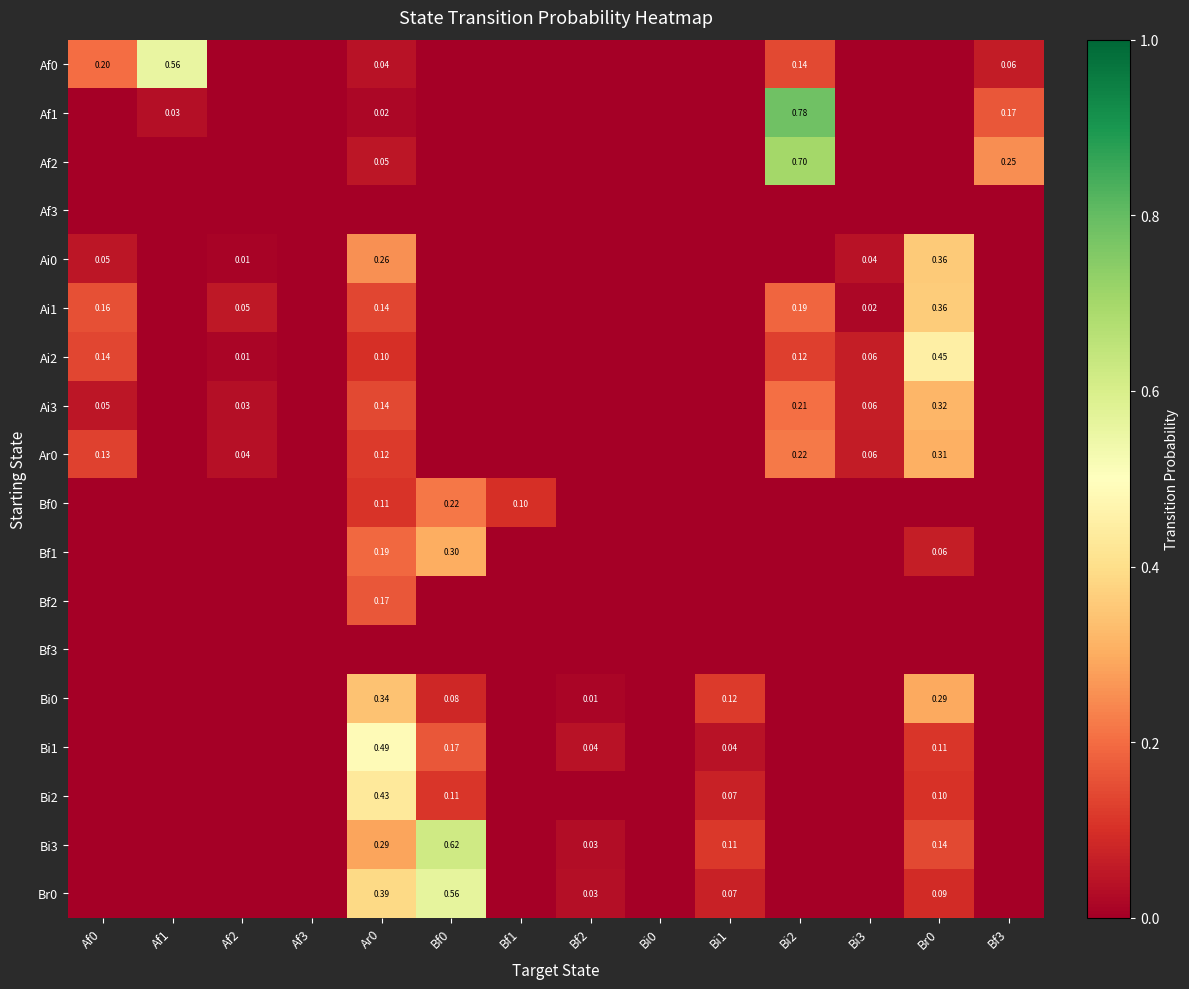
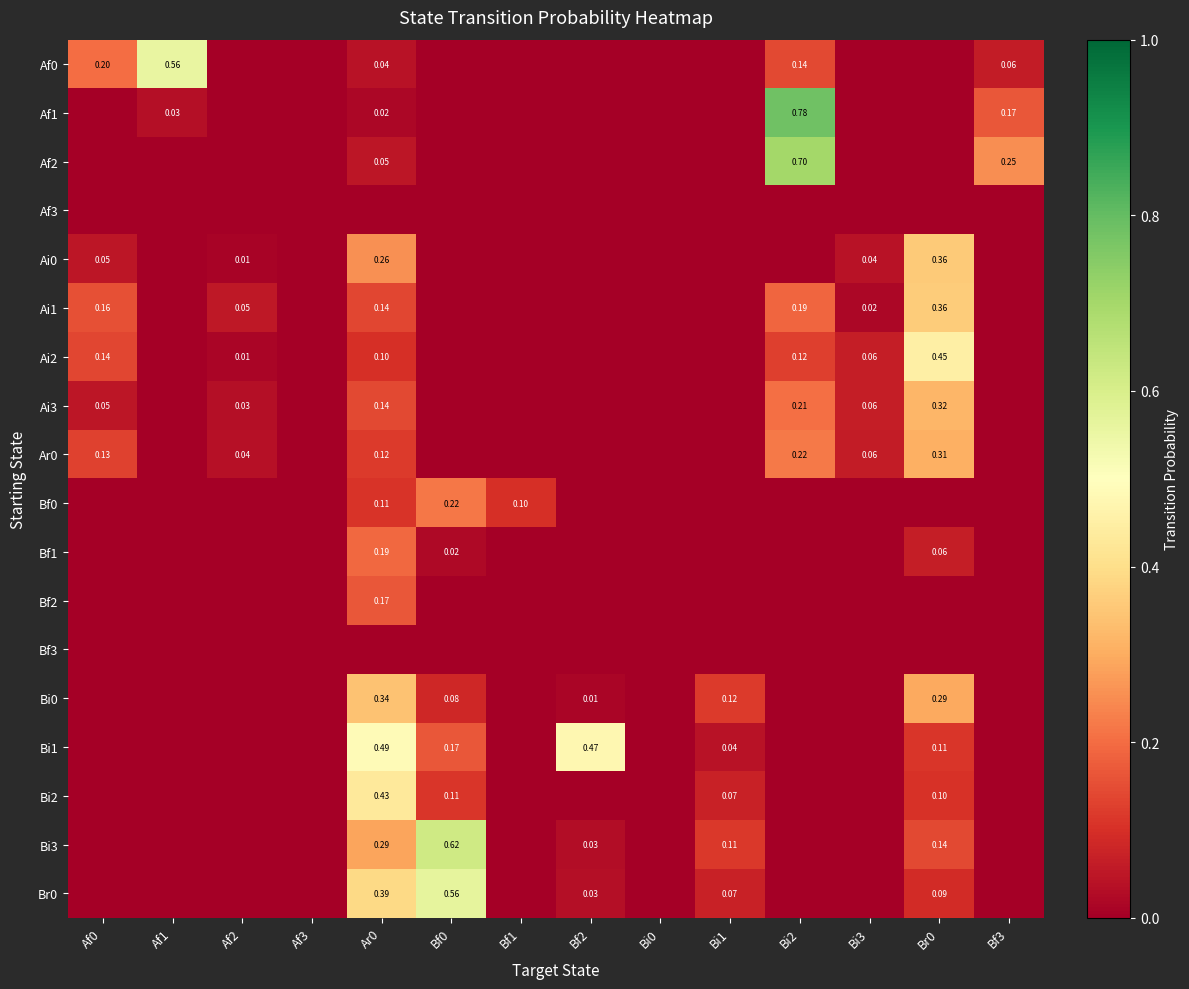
Bf1, Bf0: 0.30 -> 0.02
Bi1, Bf2: 0.04 -> 0.47
